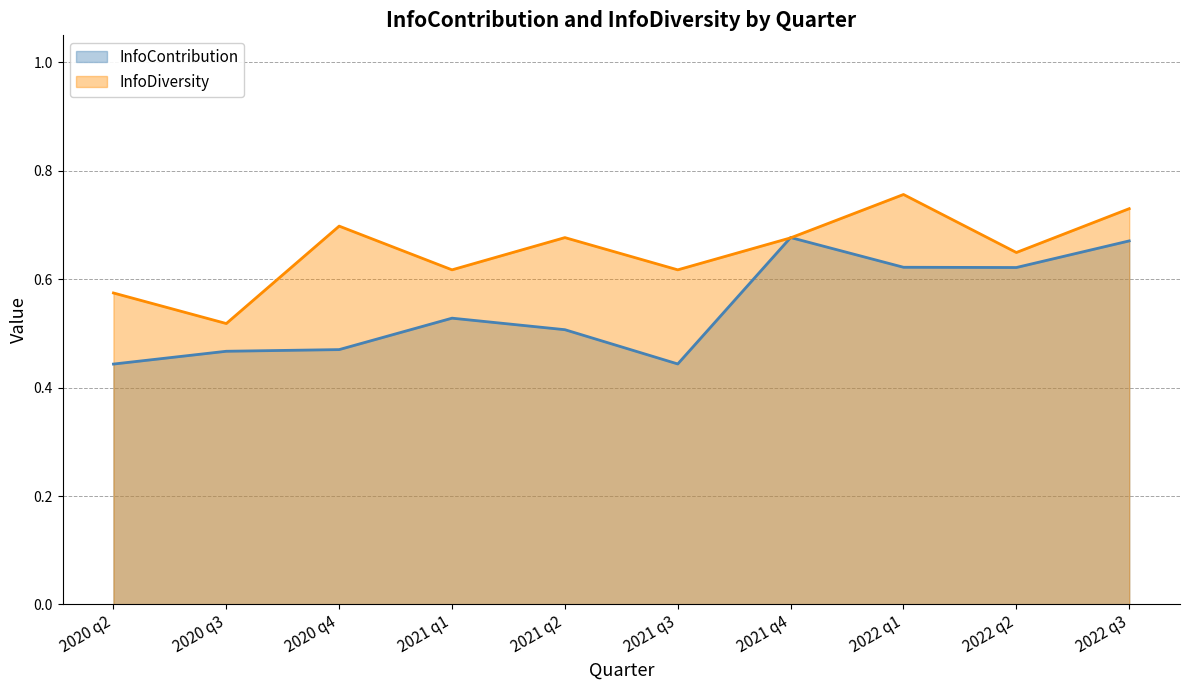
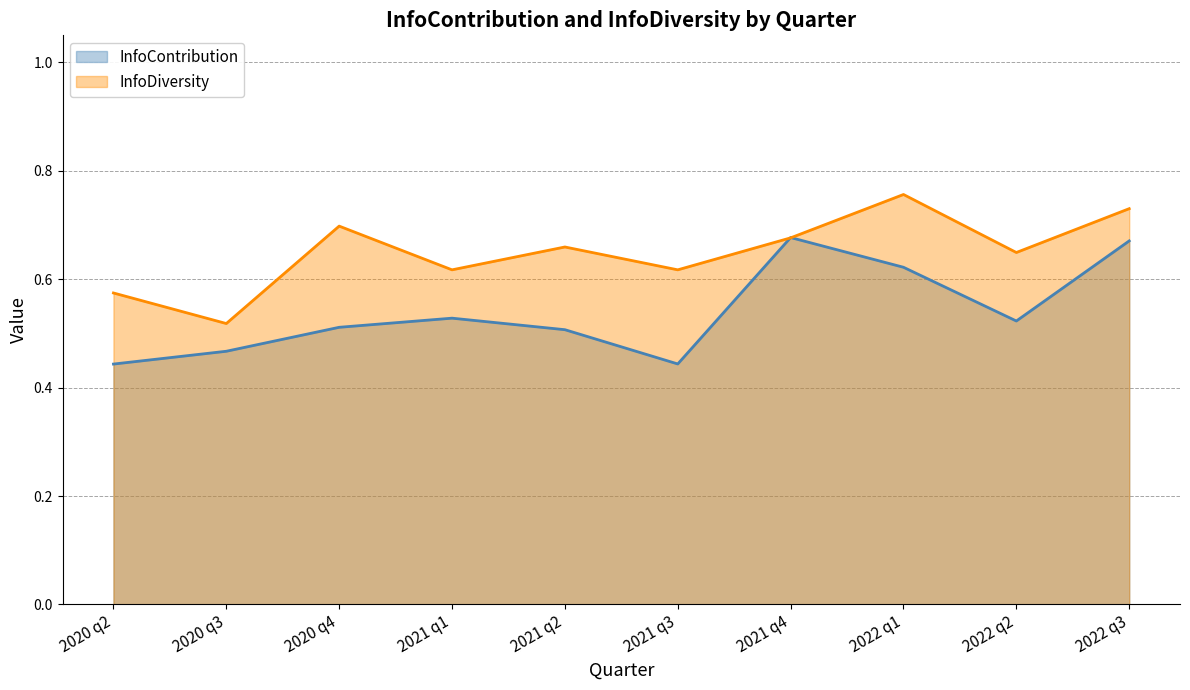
InfoContribution, 2020 q4: 0.47 -> 0.51
InfoDiversity, 2021 q2: 0.68 -> 0.66
InfoContribution, 2022 q2: 0.62 -> 0.52
